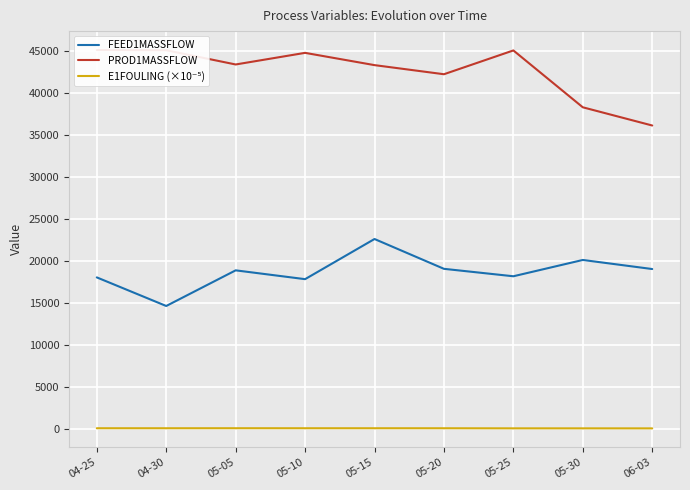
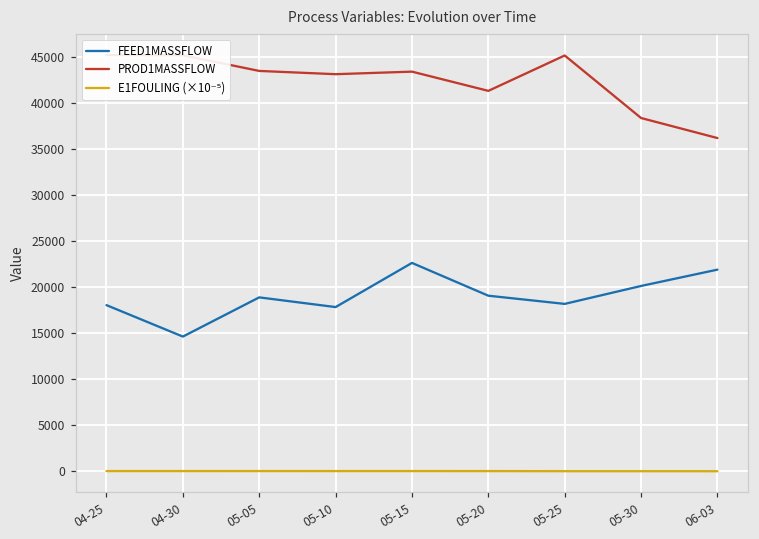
PROD1MASSFLOW, 05-10: 45000 -> 43000
PROD1MASSFLOW, 05-20: 42000 -> 41000
FEED1MASSFLOW, 06-03: 19000 -> 22000
